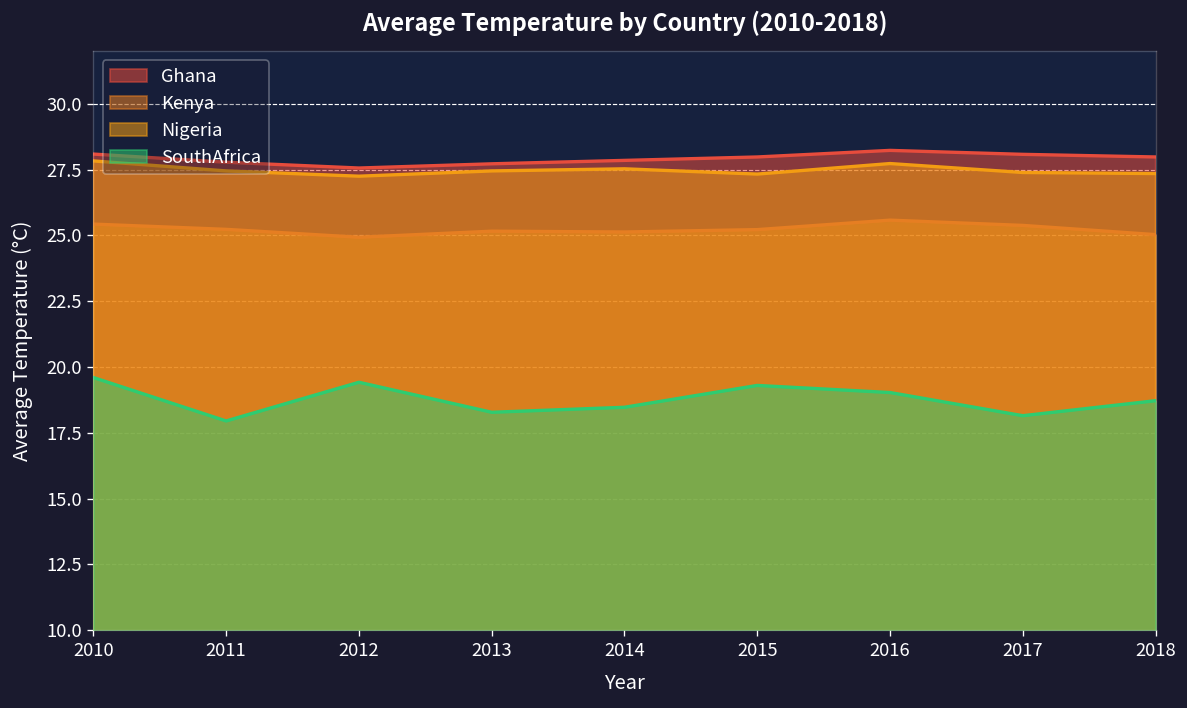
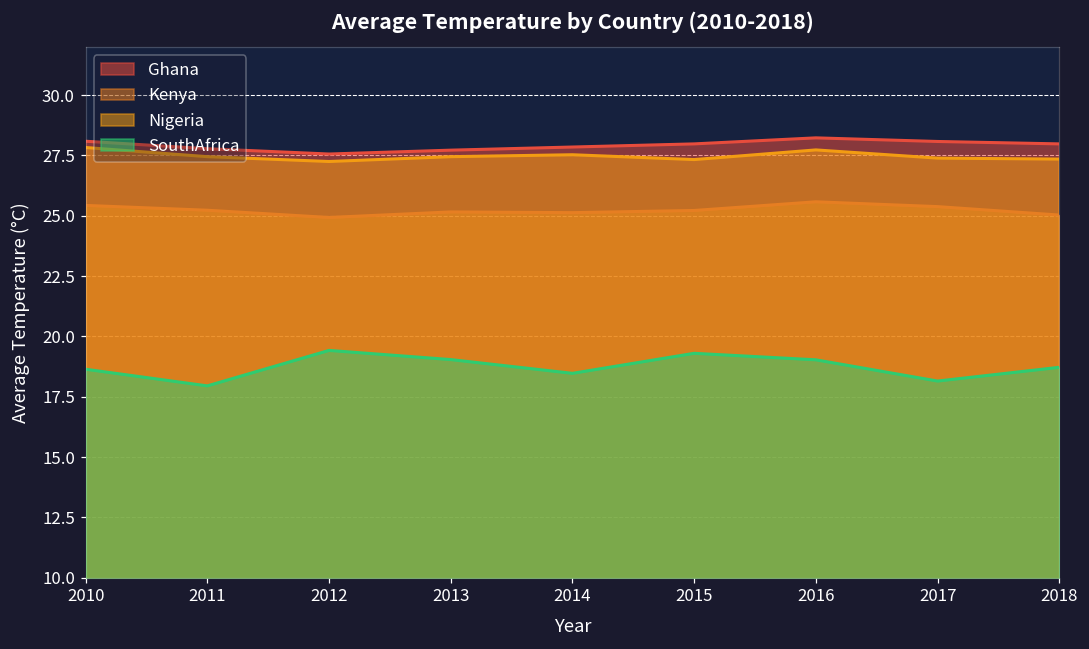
SouthAfrica, 2010: 19.6 -> 18.6
SouthAfrica, 2013: 18.3 -> 19.0
